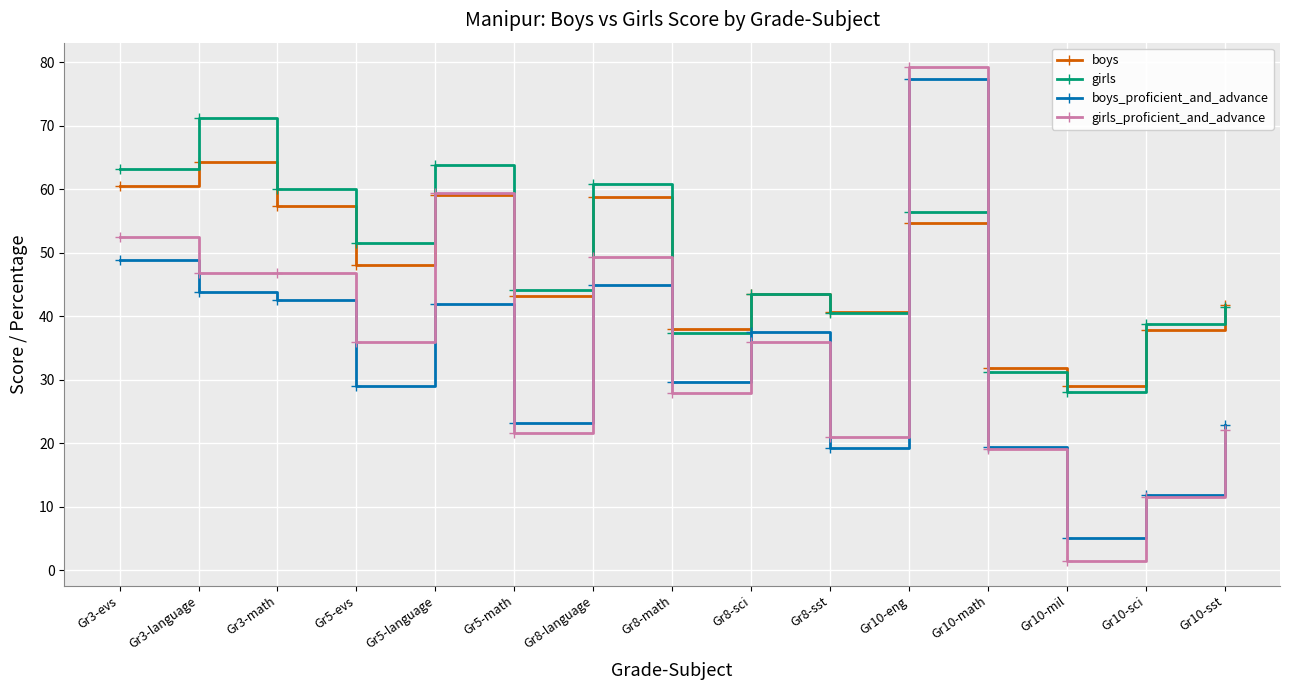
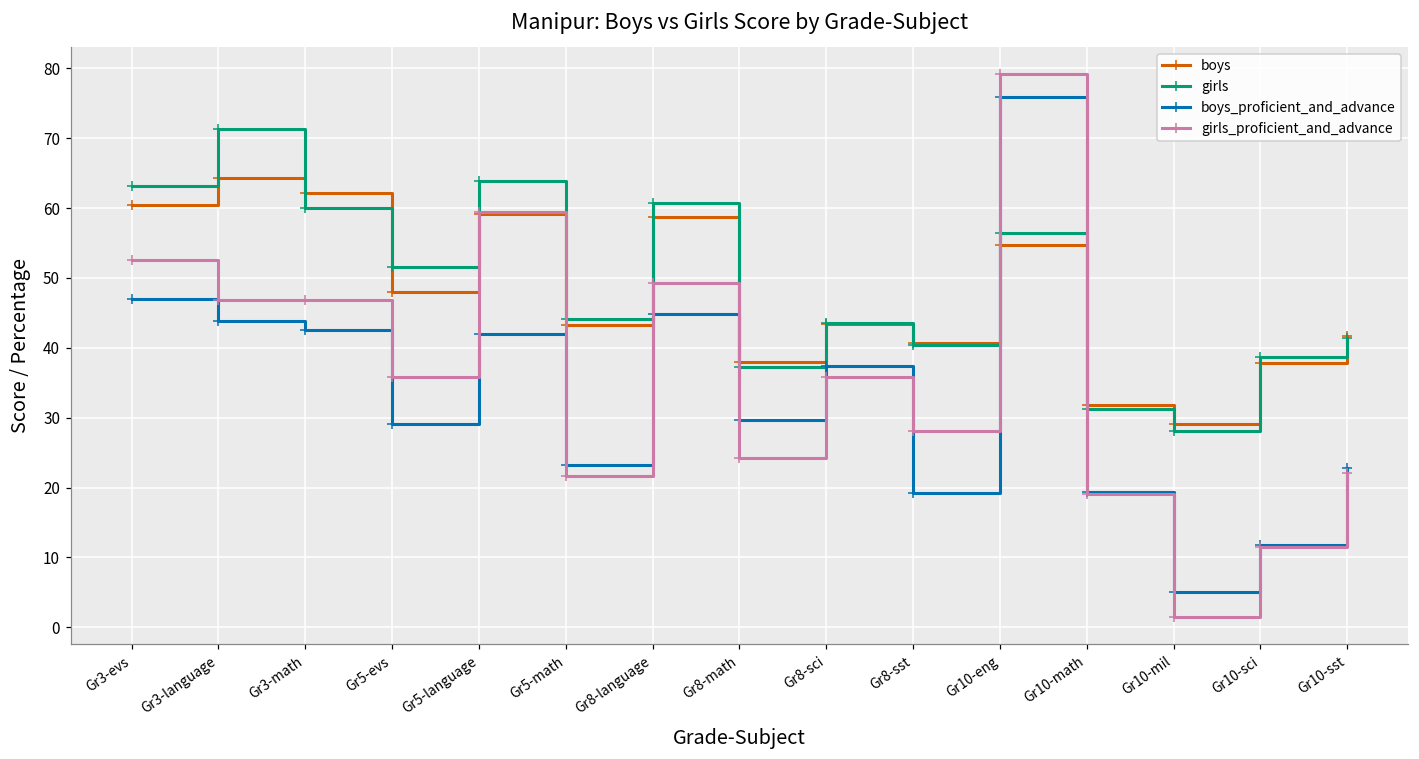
boys_proficient_and_advance, Gr3-evs: 49 -> 47
boys, Gr3-math: 57 -> 62
girls_proficient_and_advance, Gr8-math: 28 -> 24
girls_proficient_and_advance, Gr8-sst: 21 -> 28
boys_proficient_and_advance, Gr10-eng: 77 -> 76
